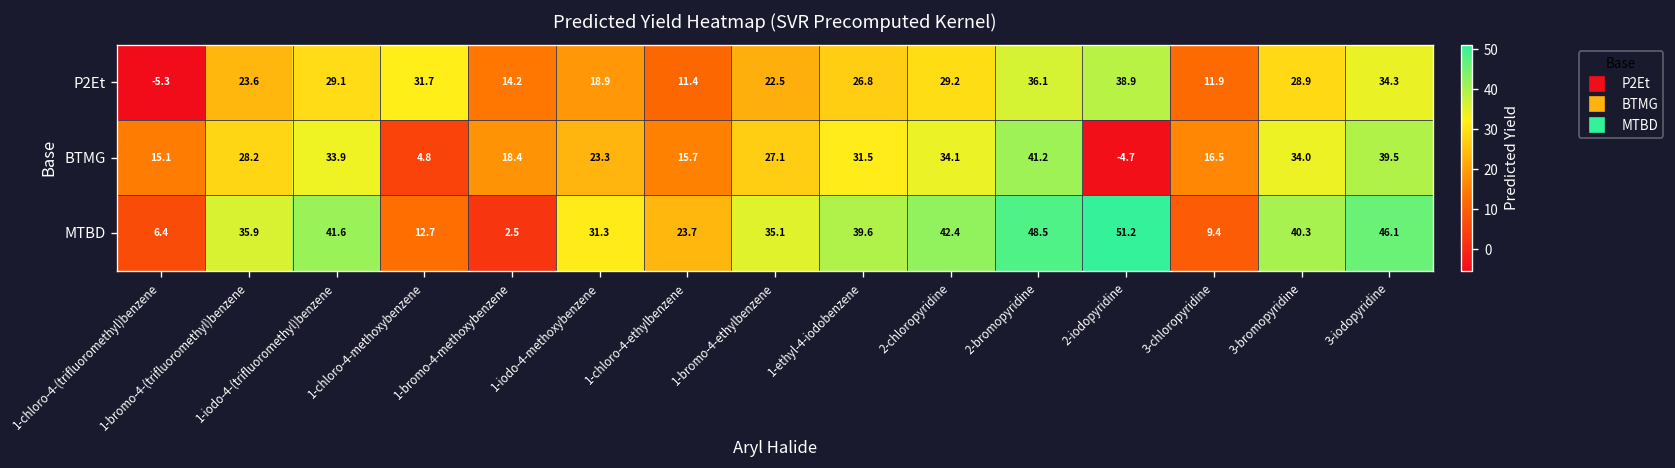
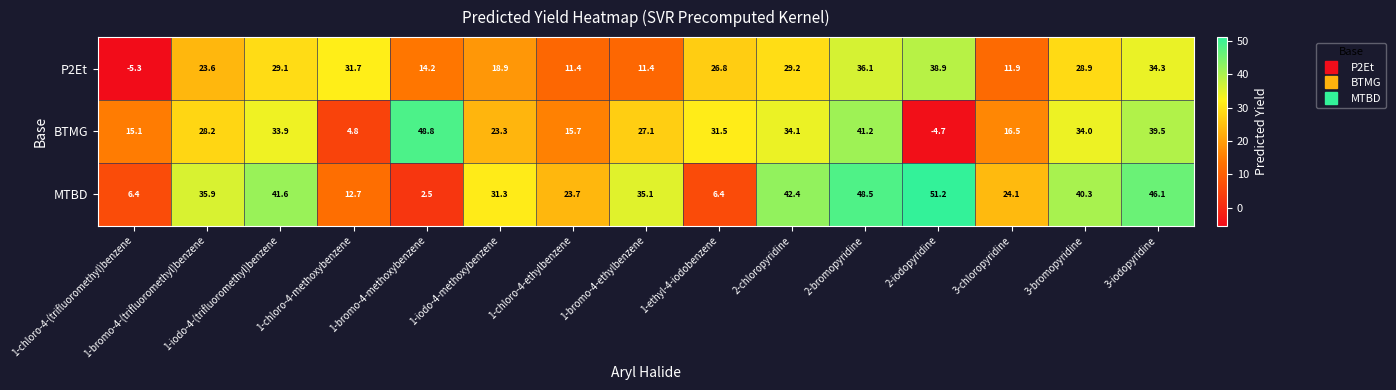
P2Et, 1-bromo-4-ethylbenzene: 22.5 -> 11.4
BTMG, 1-bromo-4-methoxybenzene: 18.4 -> 48.8
MTBD, 1-ethyl-4-iodobenzene: 39.6 -> 6.4
MTBD, 3-chloropyridine: 9.4 -> 24.1
